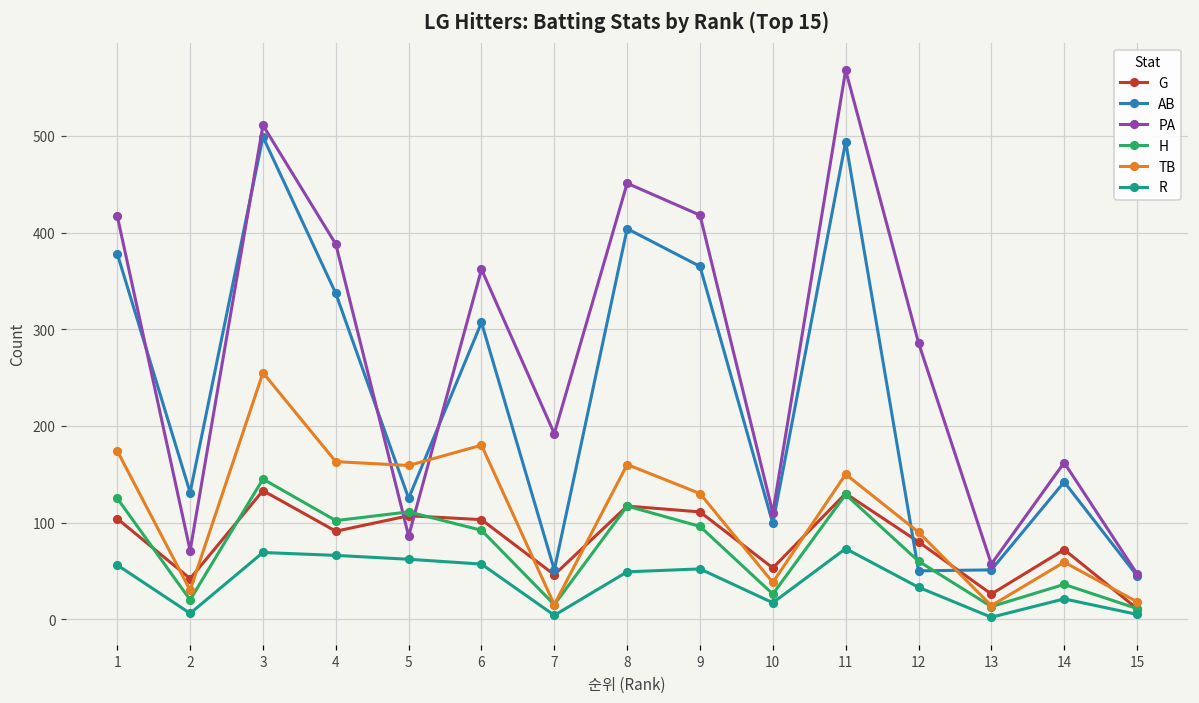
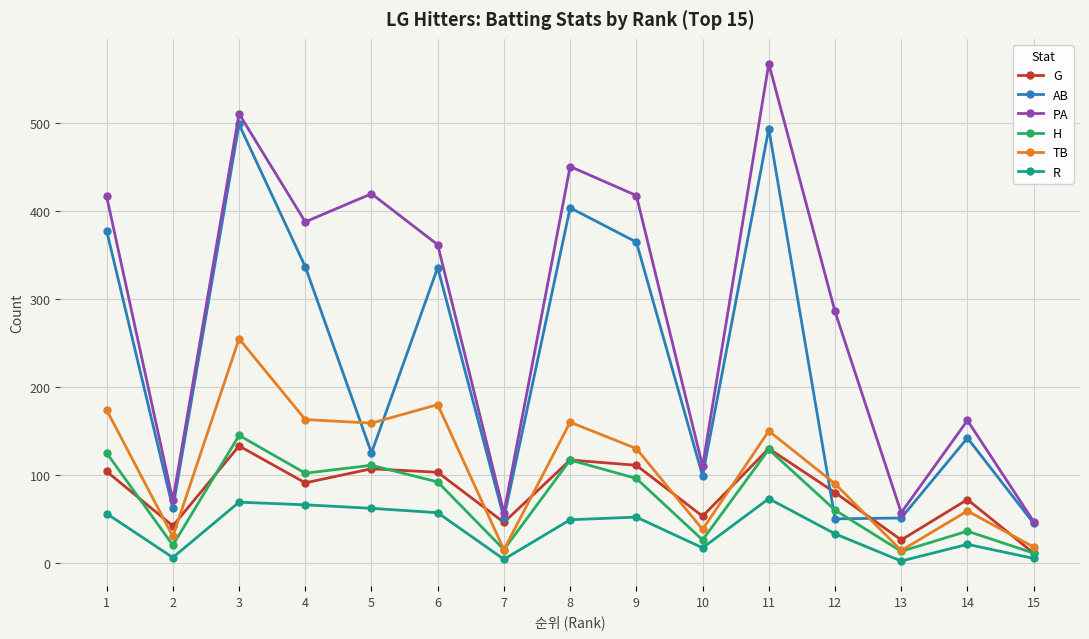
AB, 2: 130 -> 60
PA, 5: 90 -> 420
AB, 6: 310 -> 340
PA, 7: 190 -> 60
